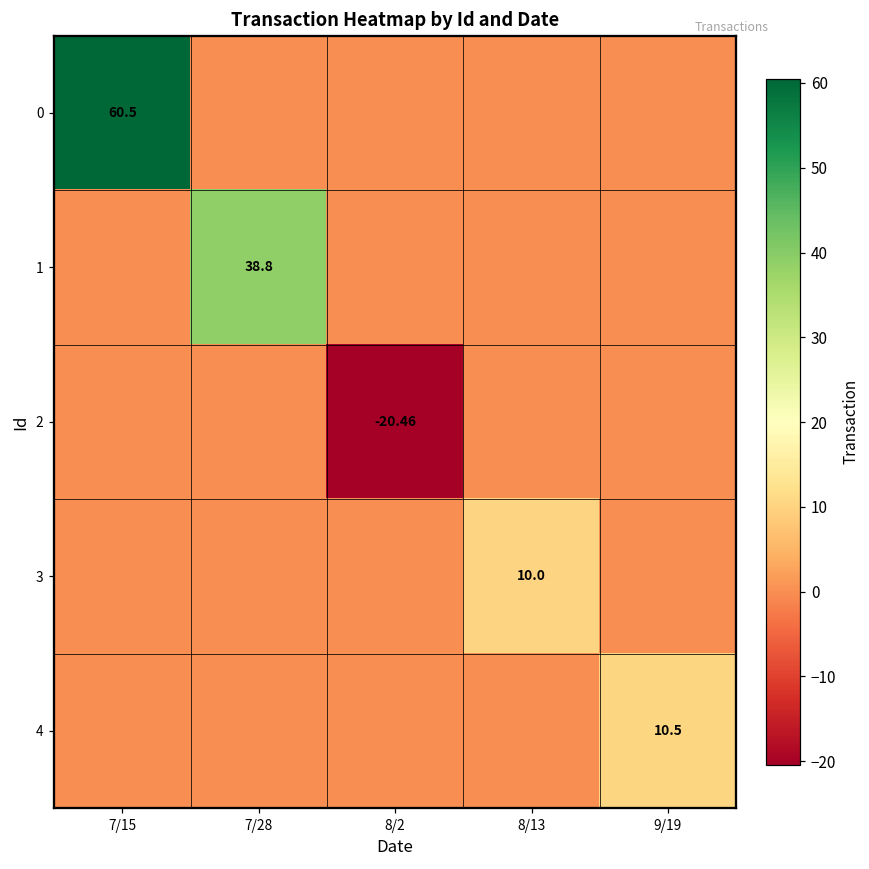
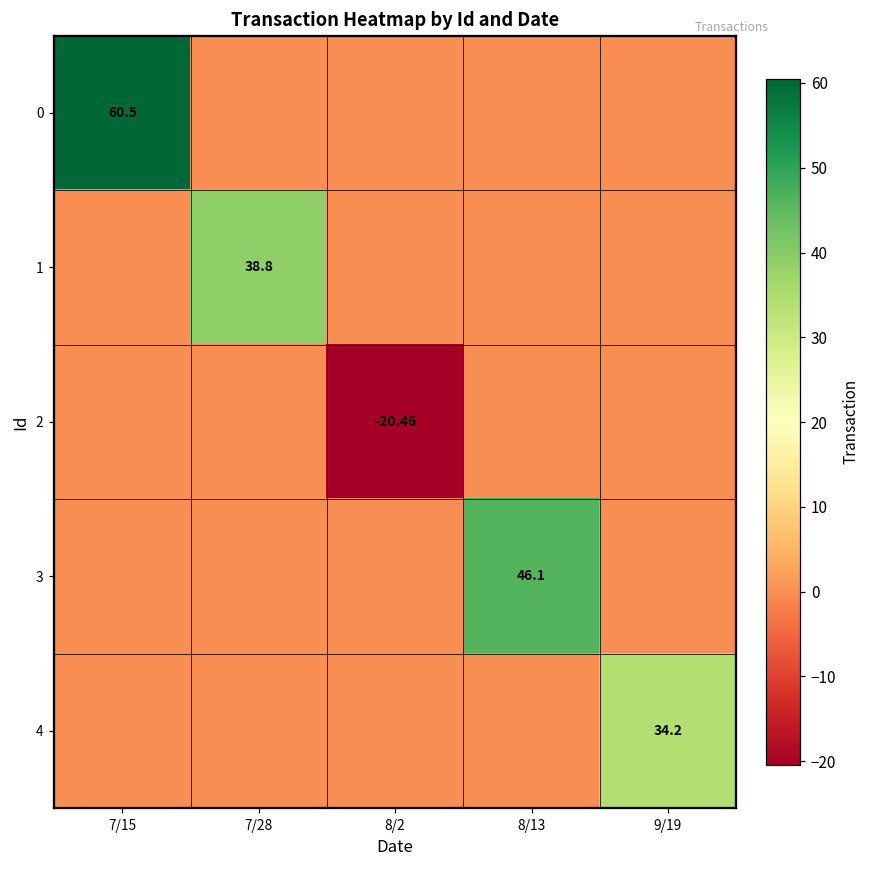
3, 8/13: 10.0 -> 46.1
4, 9/19: 10.5 -> 34.2
